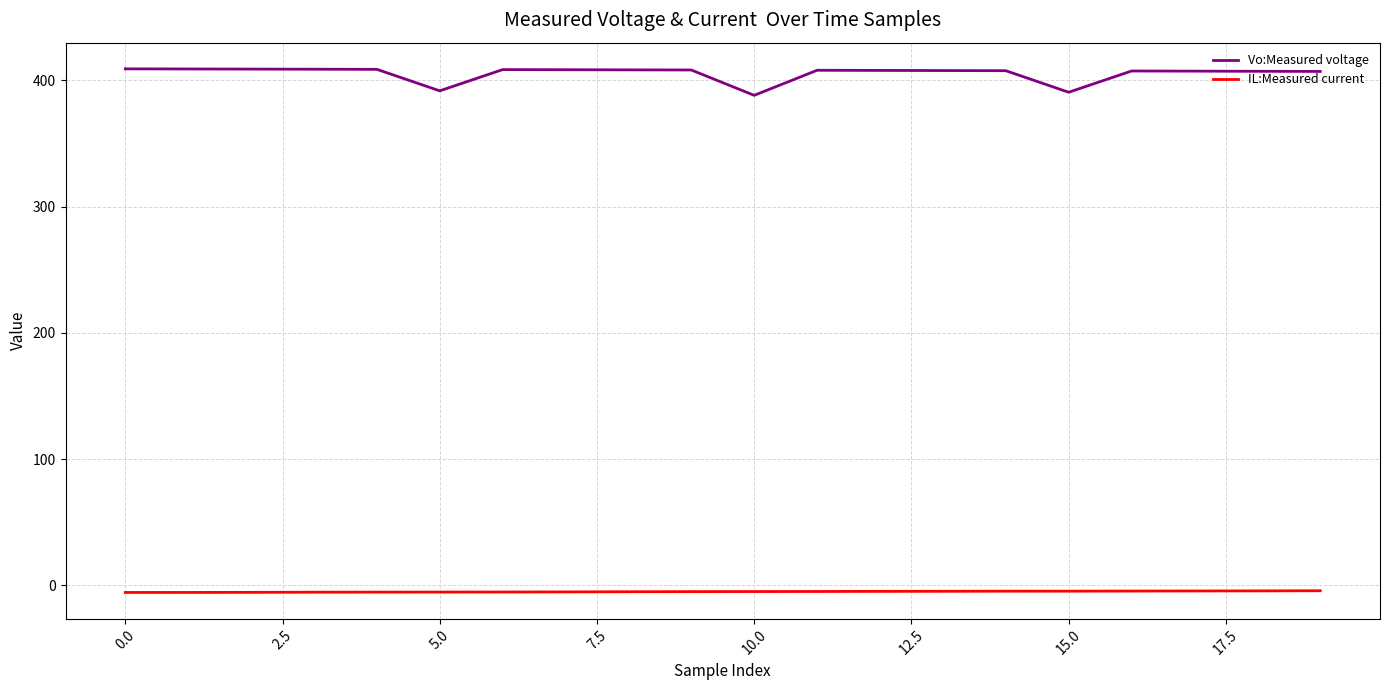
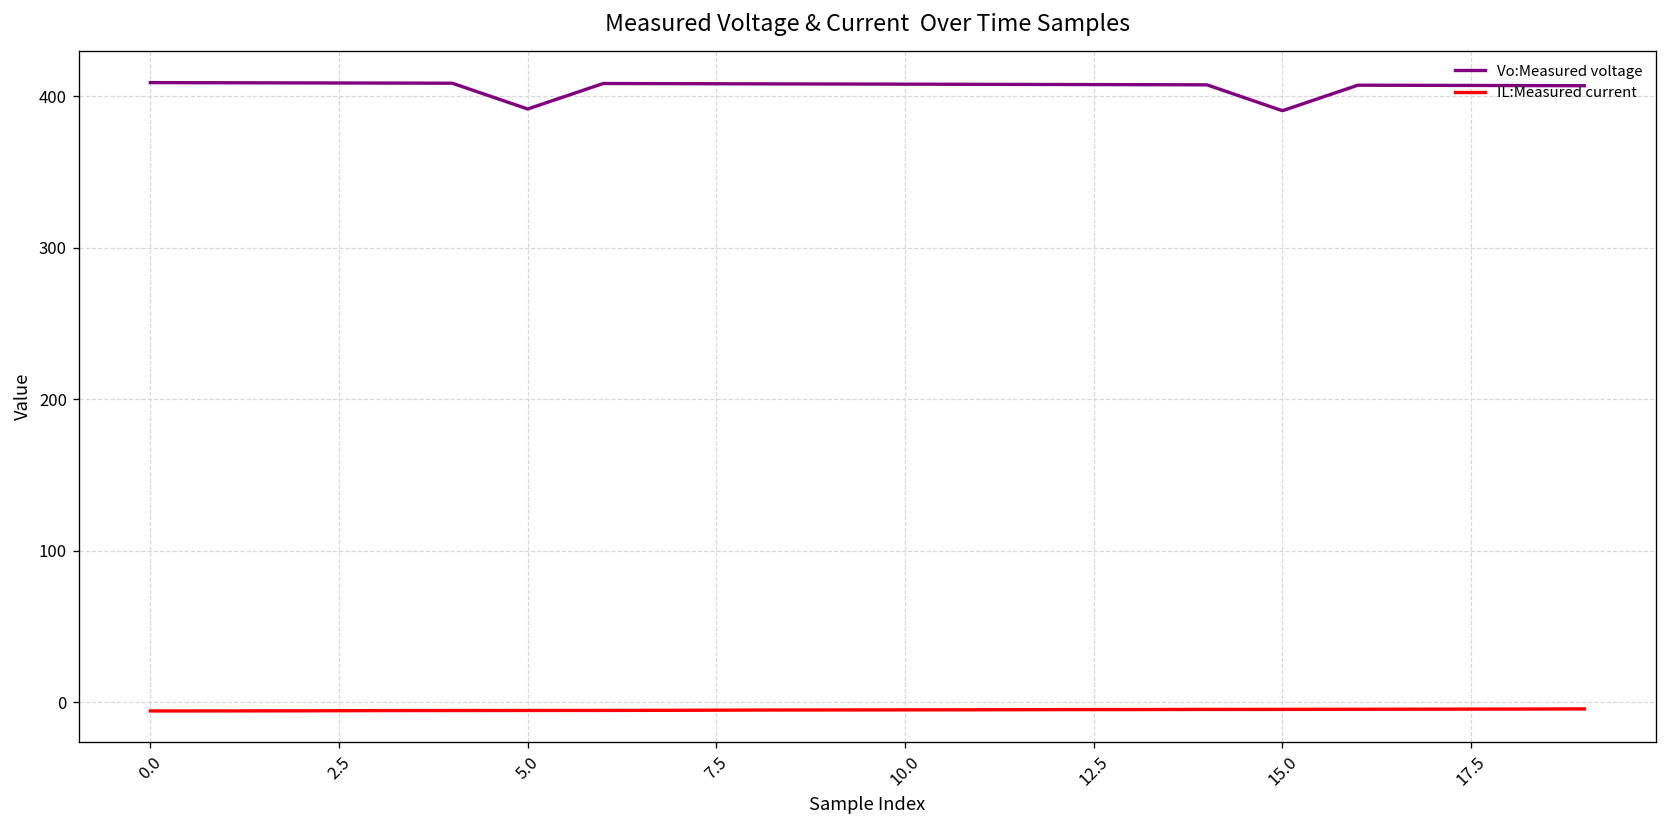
Vo:Measured voltage, 10.0: 388 -> 408
